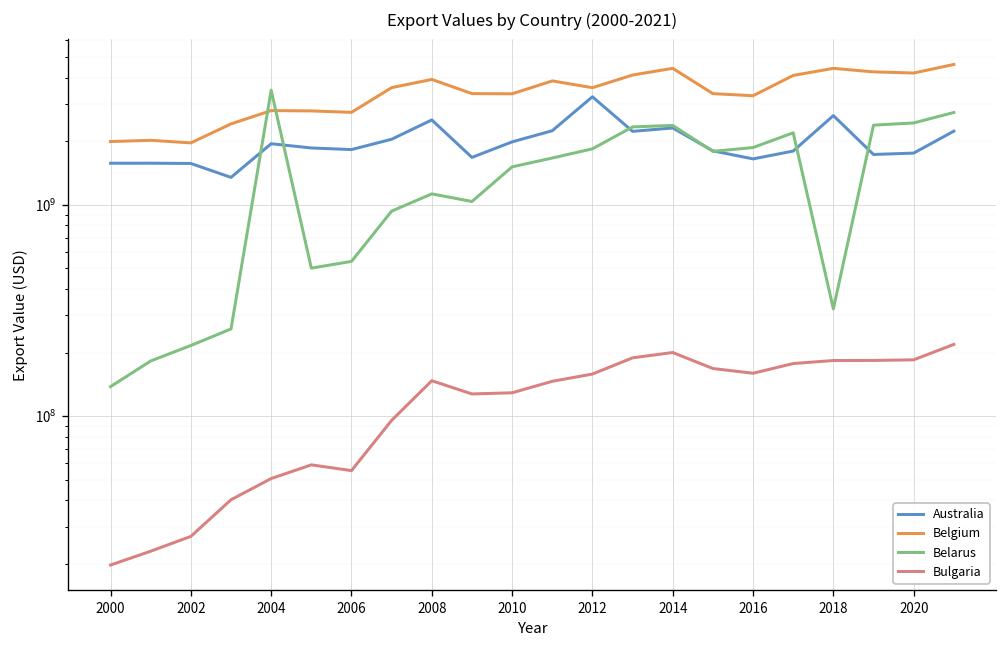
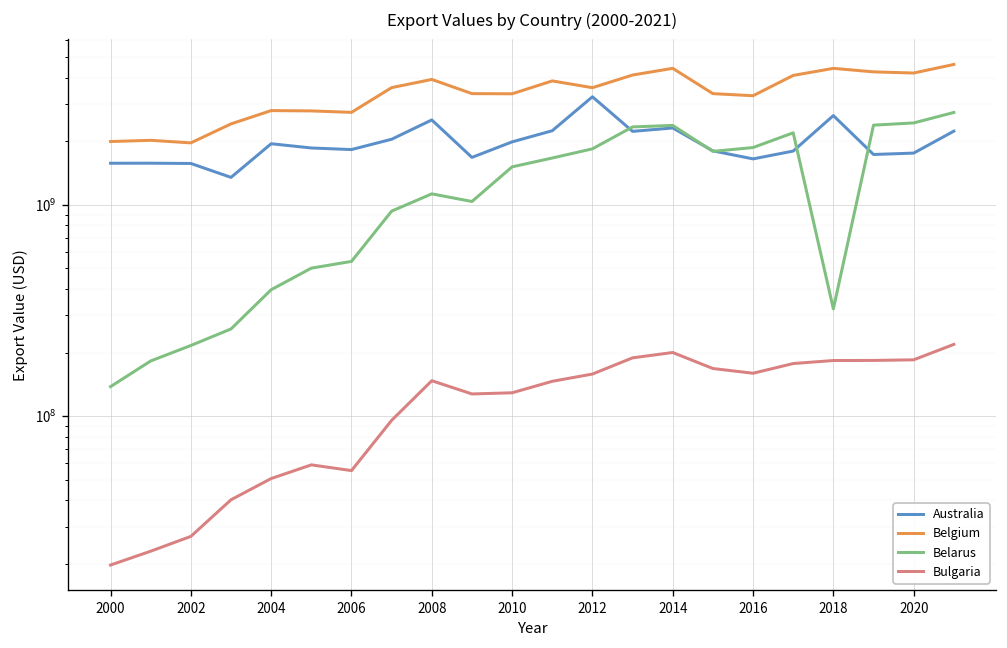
Belarus, 2004: 3500000000 -> 400000000
